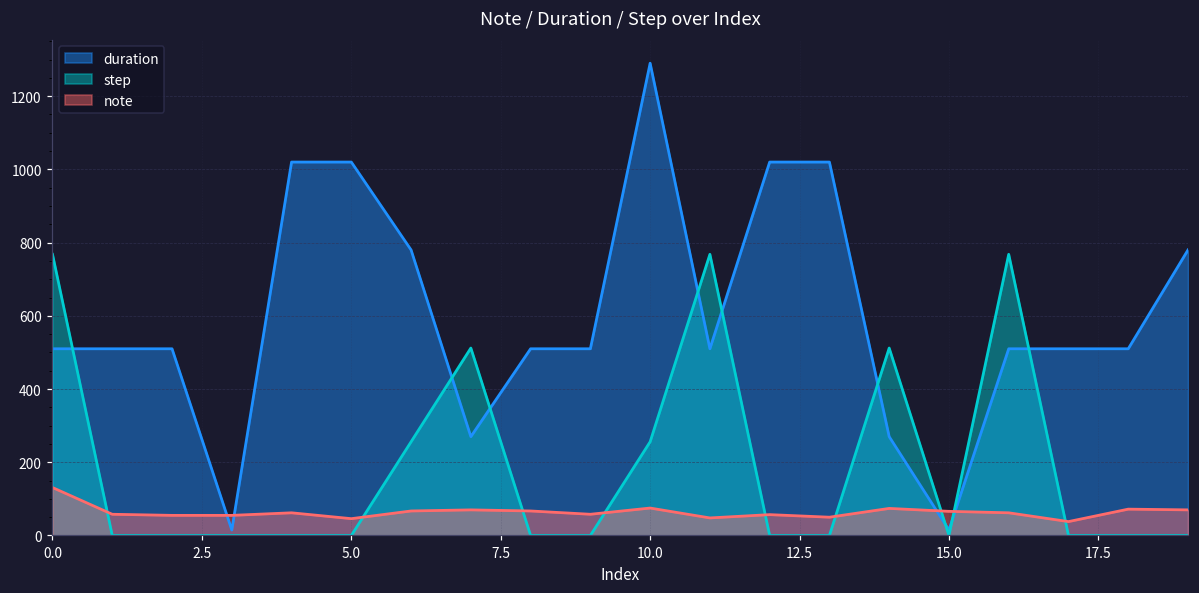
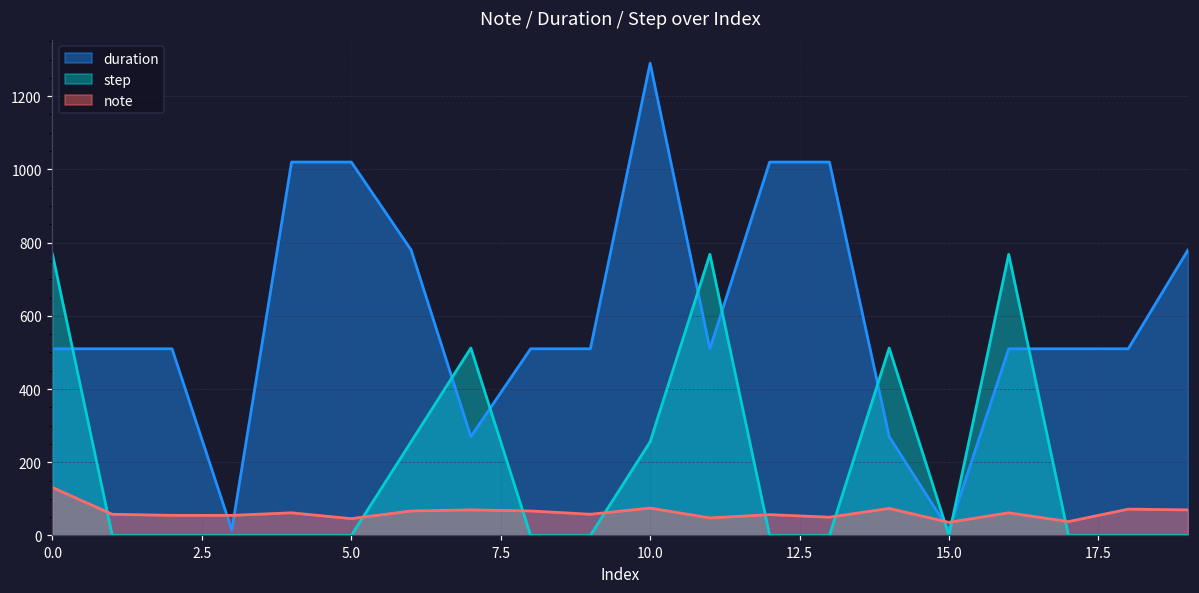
note, 15.0: 70 -> 40
